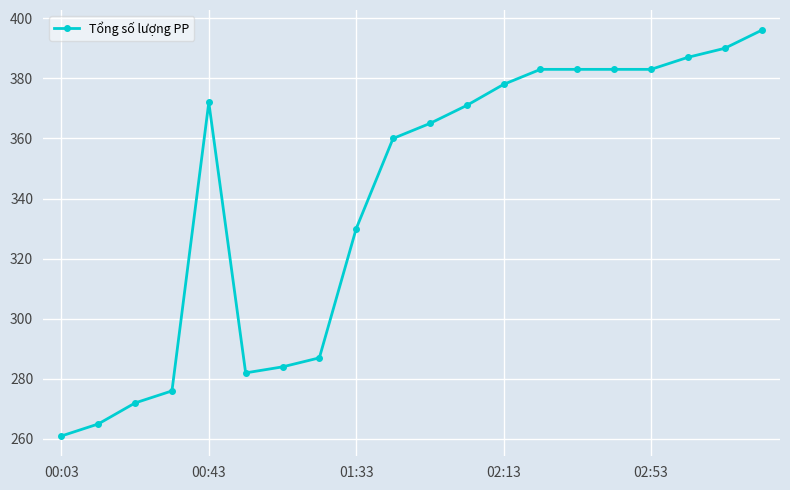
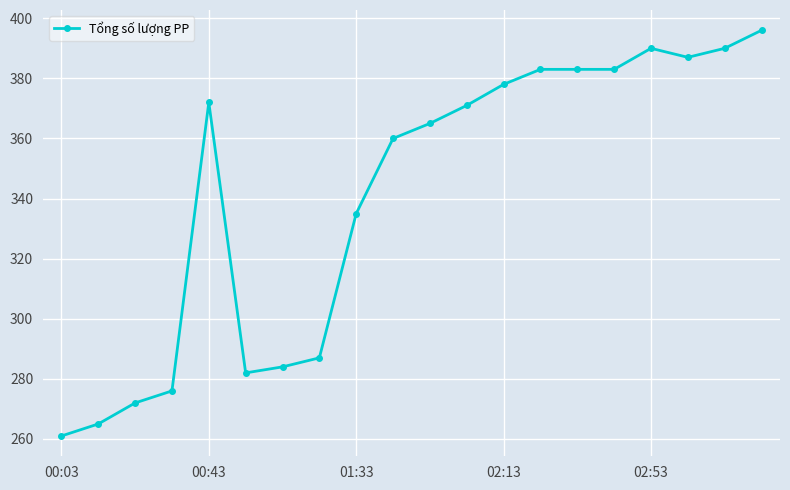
01:33: 330 -> 335
02:53: 383 -> 390
